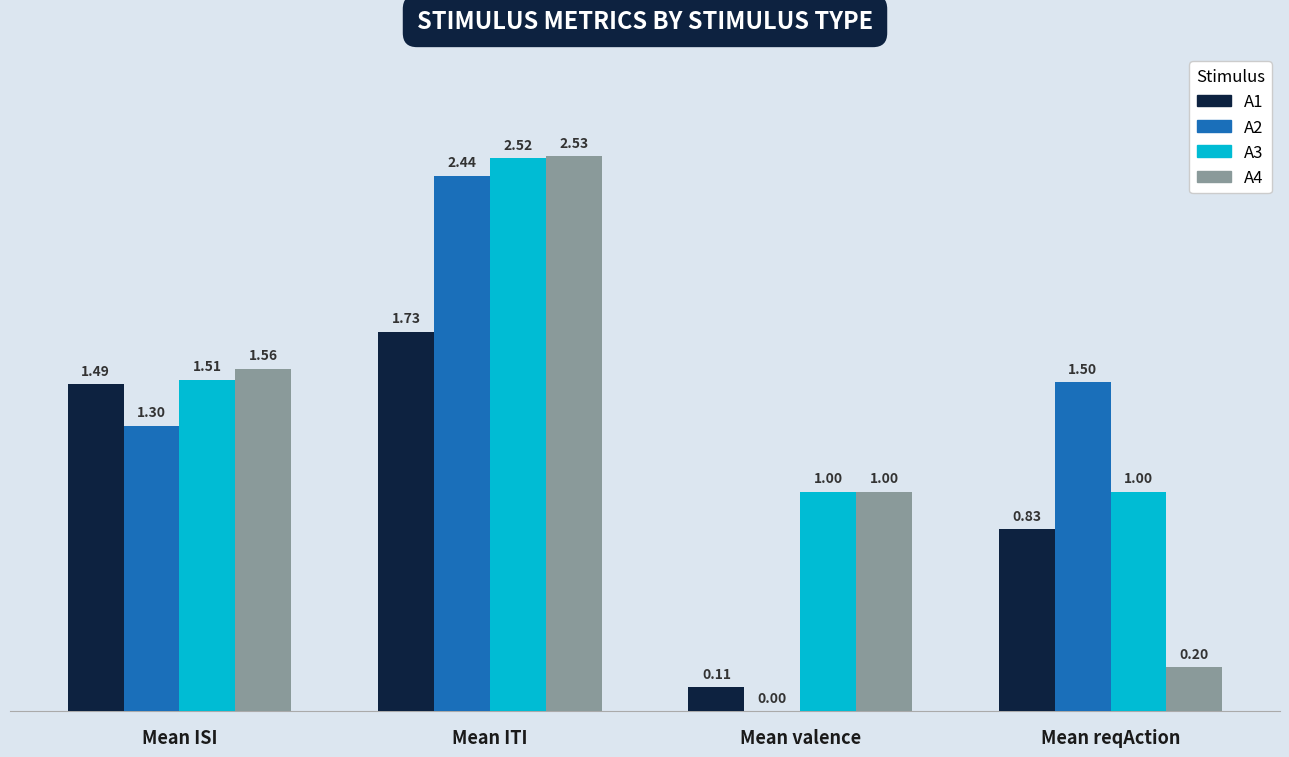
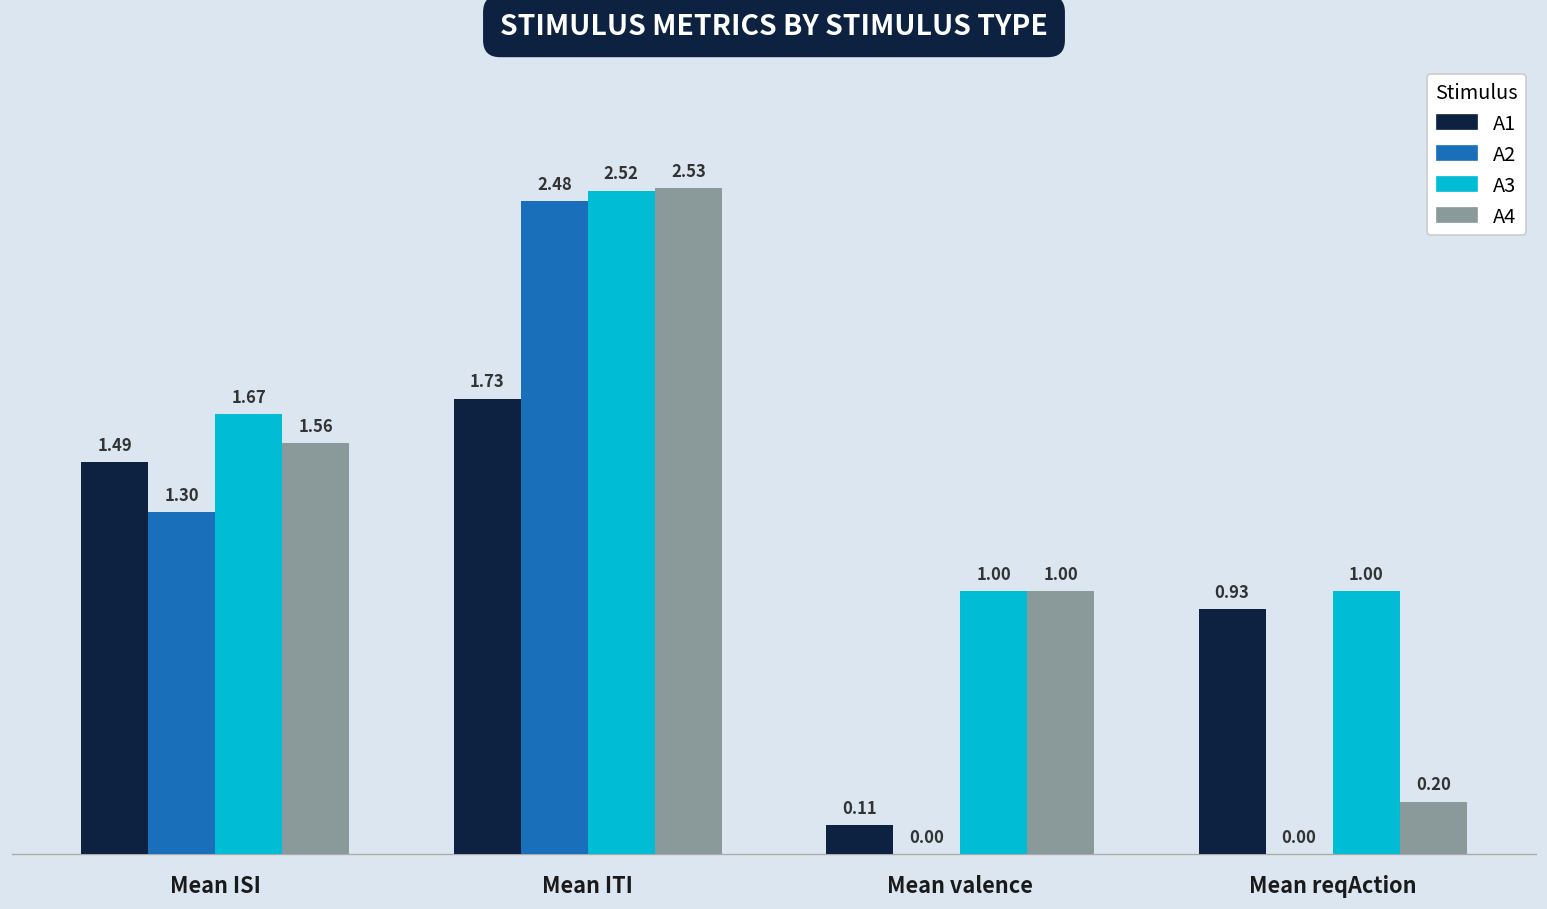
A3, Mean ISI: 1.51 -> 1.67
A2, Mean ITI: 2.44 -> 2.48
A1, Mean reqAction: 0.83 -> 0.93
A2, Mean reqAction: 1.50 -> 0.00
